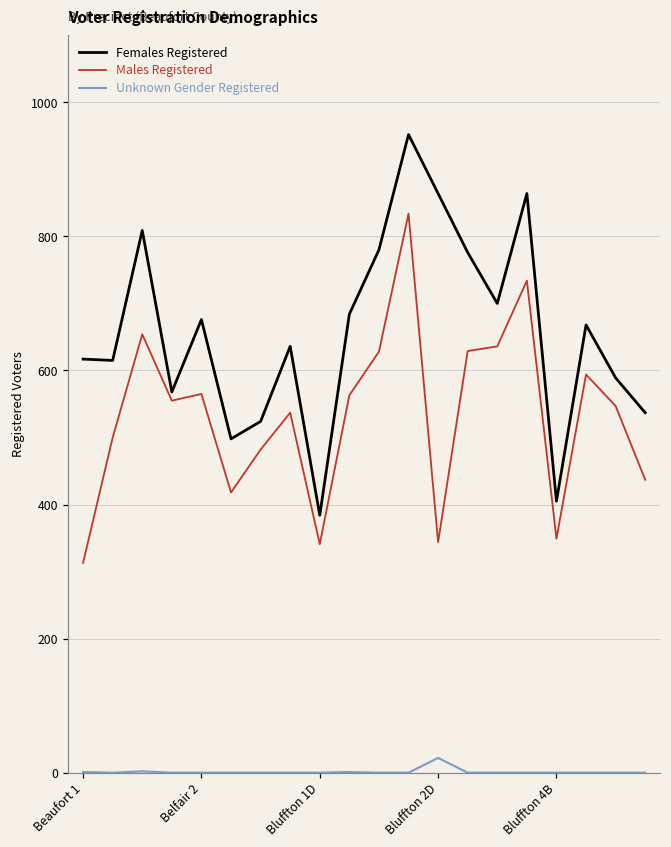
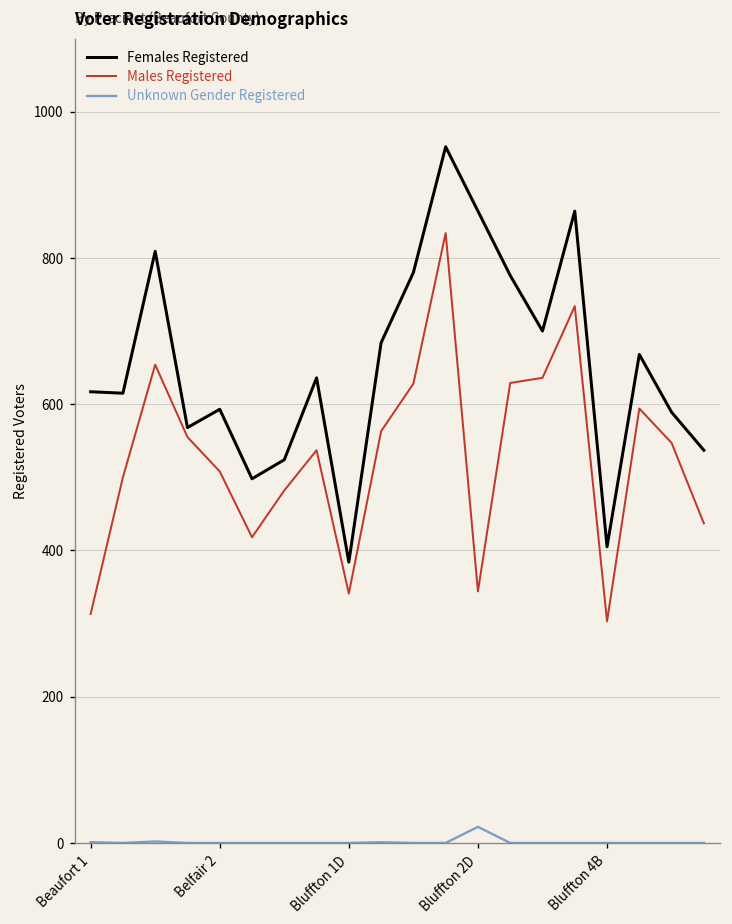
Females Registered, Belfair 2: 680 -> 590
Males Registered, Belfair 2: 570 -> 510
Males Registered, Bluffton 4B: 350 -> 300
